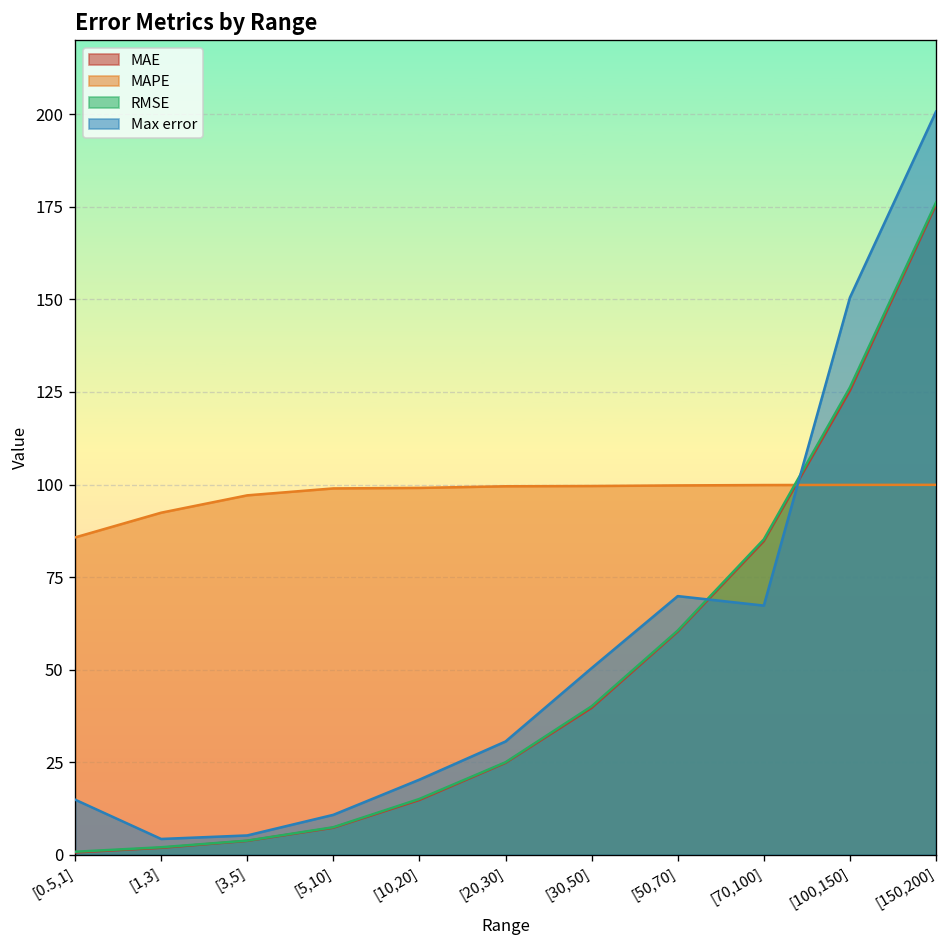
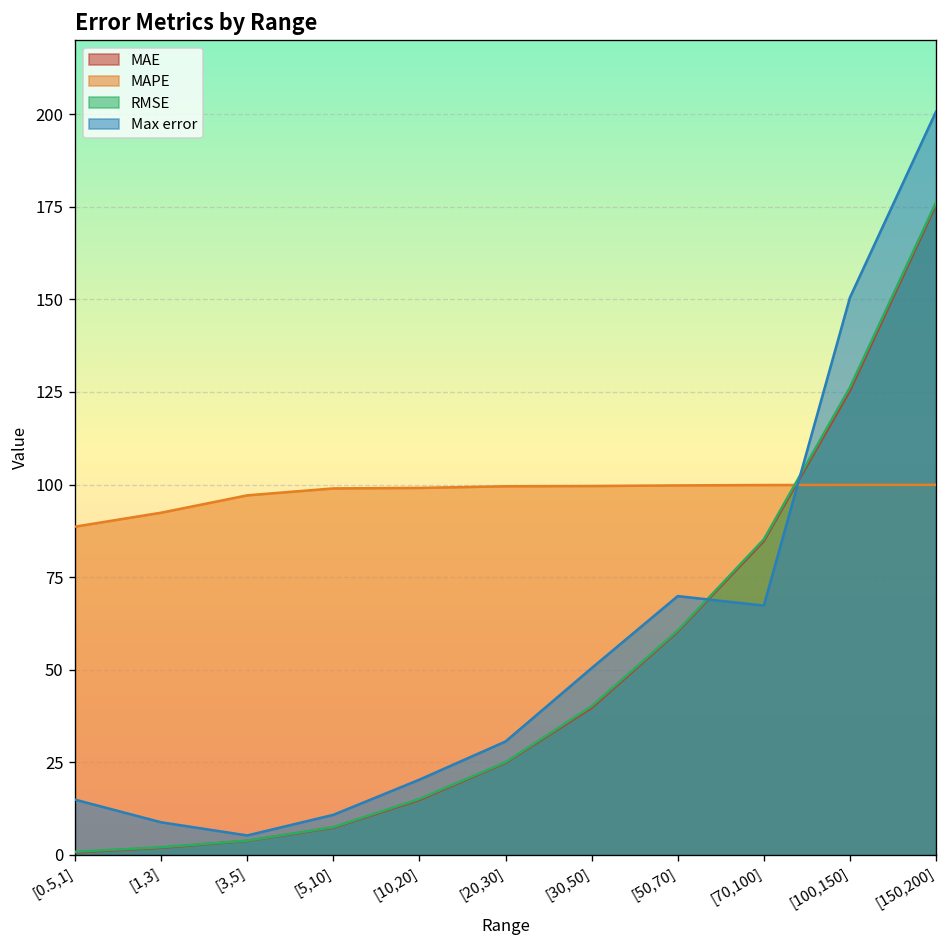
MAPE, [0.5,1]: 86 -> 89
Max error, [1,3]: 4 -> 9
